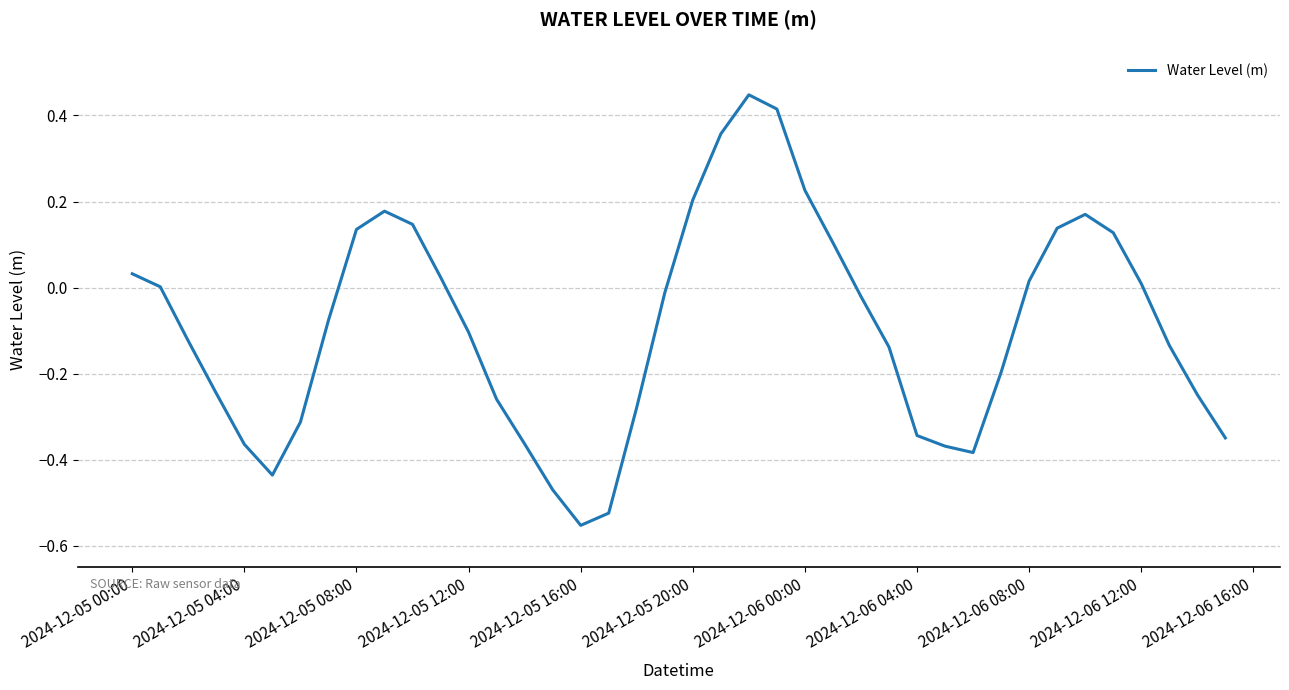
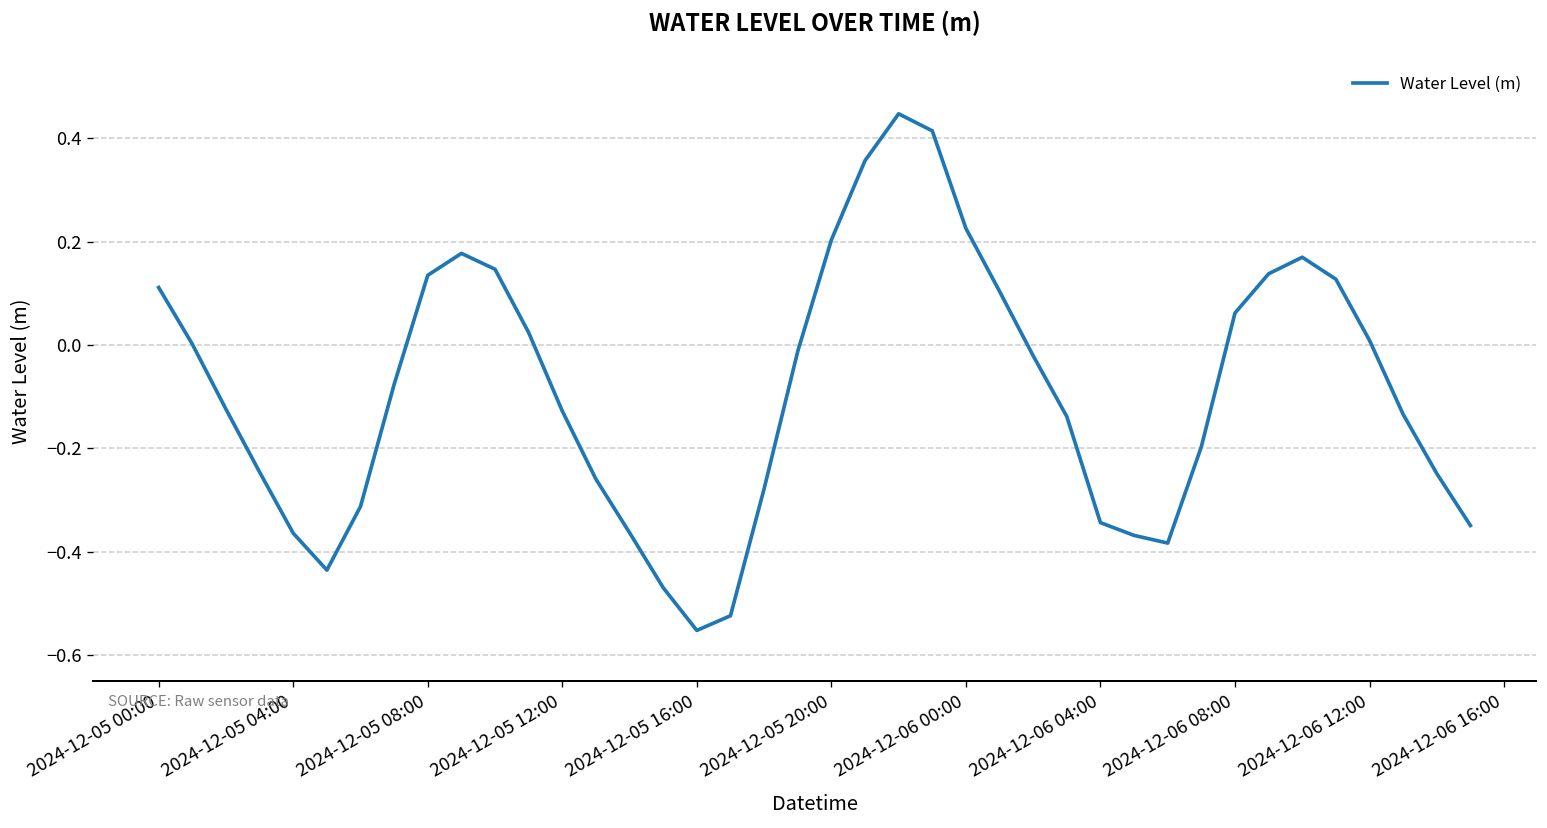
2024-12-05 00:00: 0.03 -> 0.11
2024-12-05 12:00: -0.10 -> -0.13
2024-12-06 08:00: 0.02 -> 0.06
